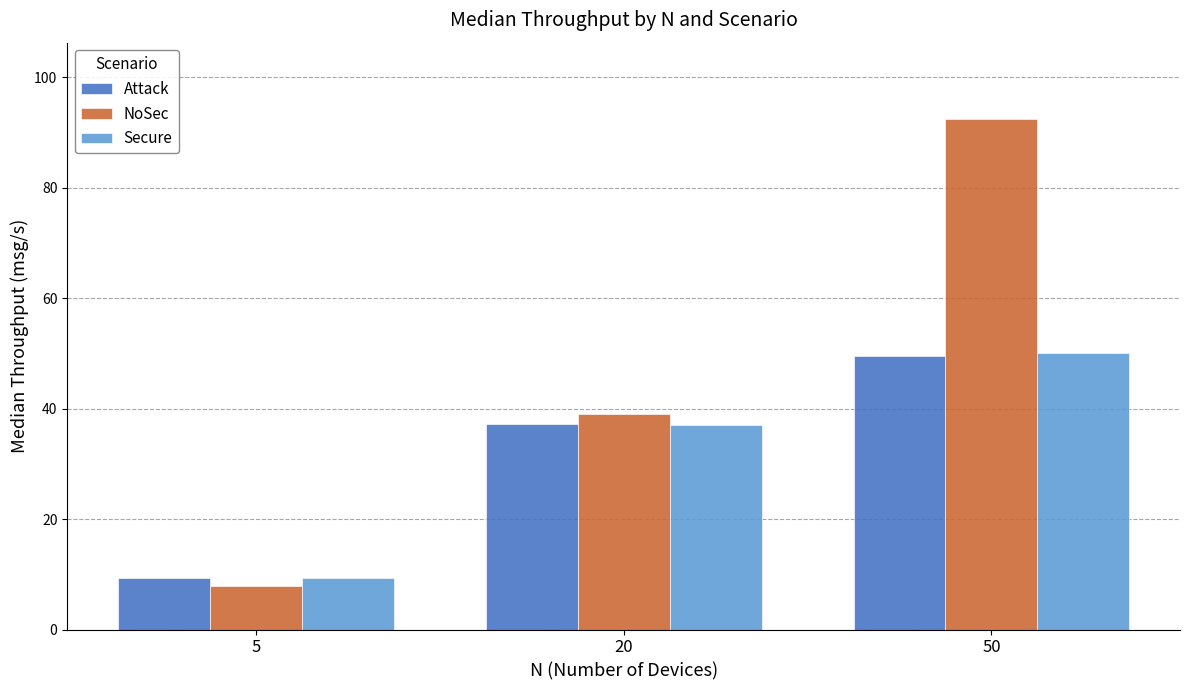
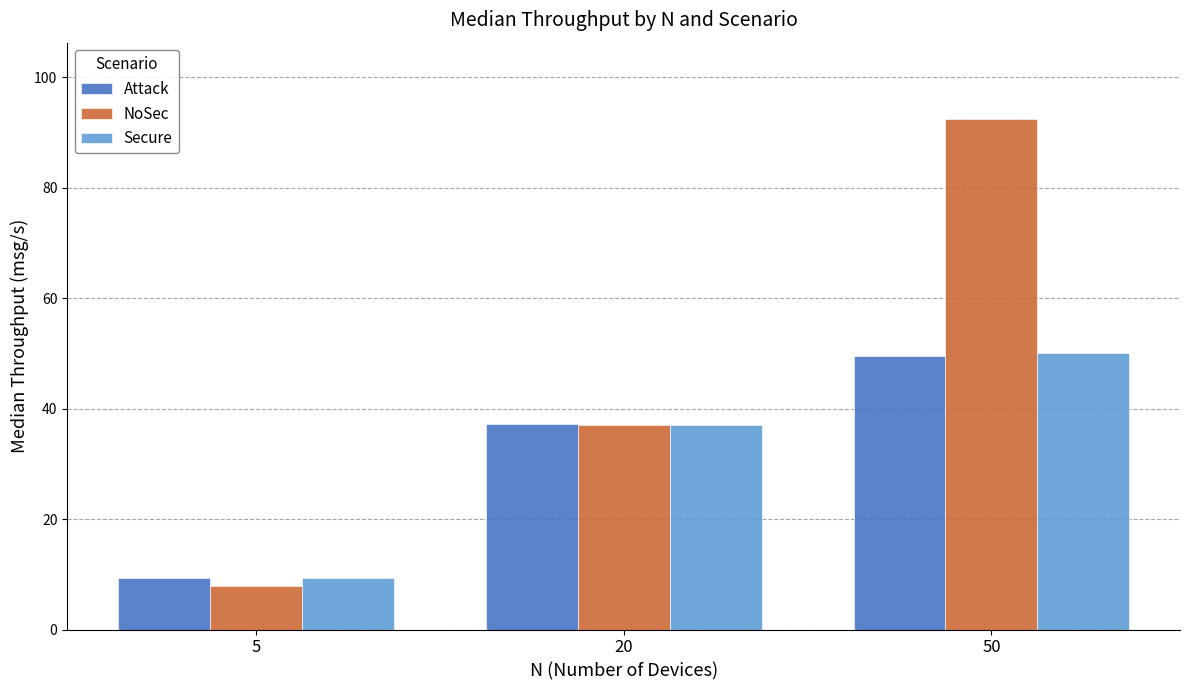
NoSec, 20: 39 -> 37
